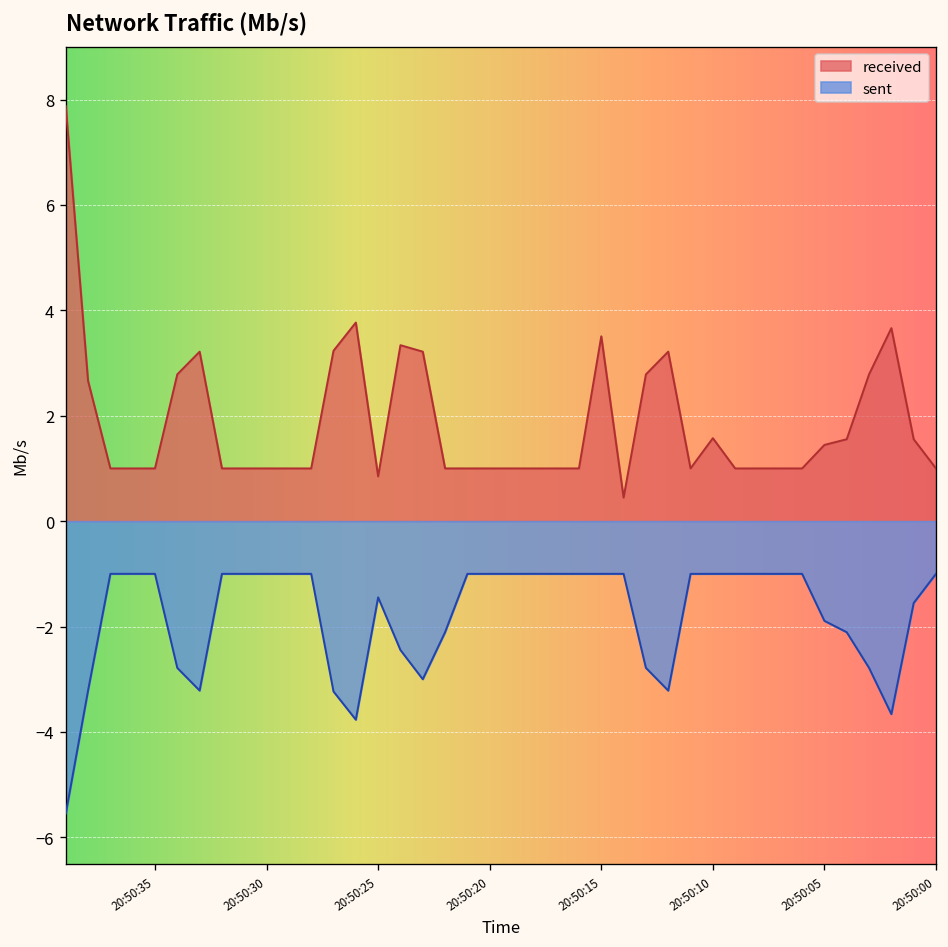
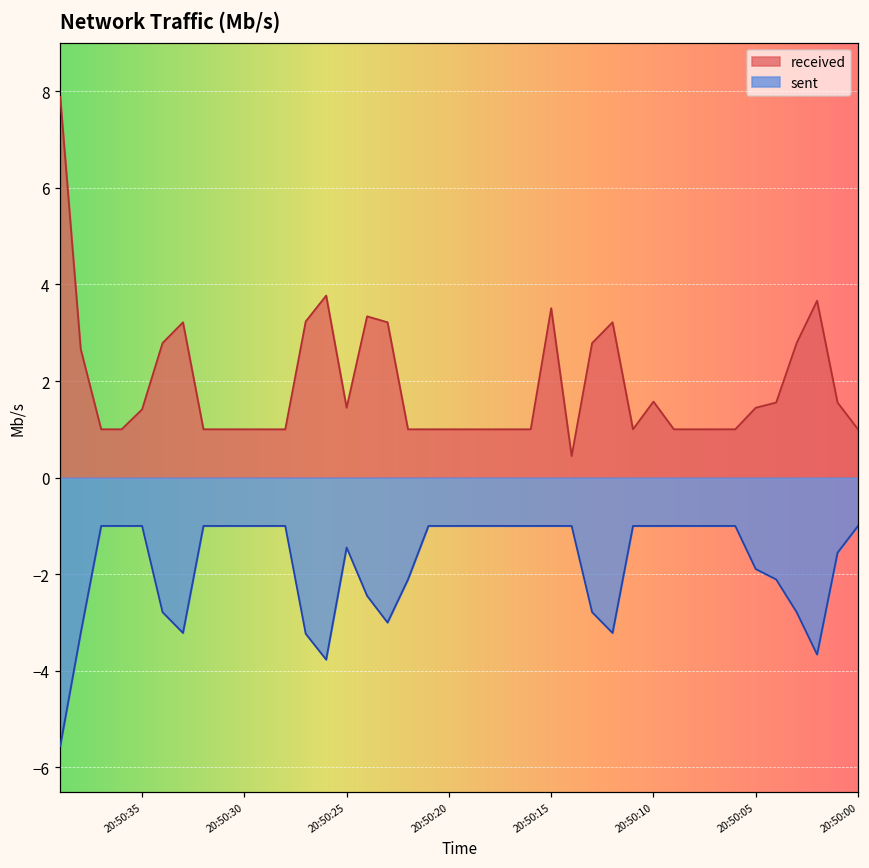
received, 20:50:35: 1.0 -> 1.4
received, 20:50:25: 0.8 -> 1.4
